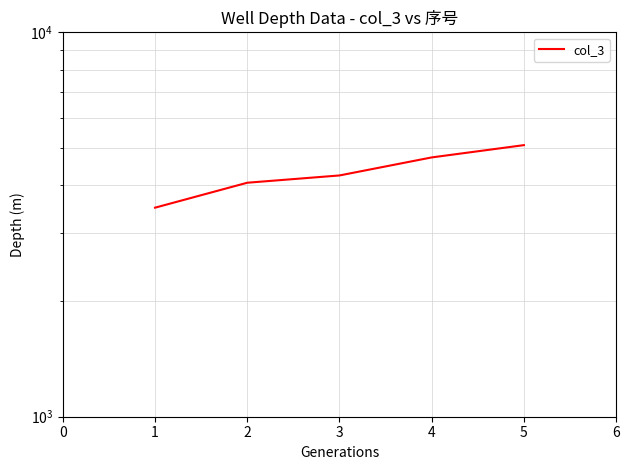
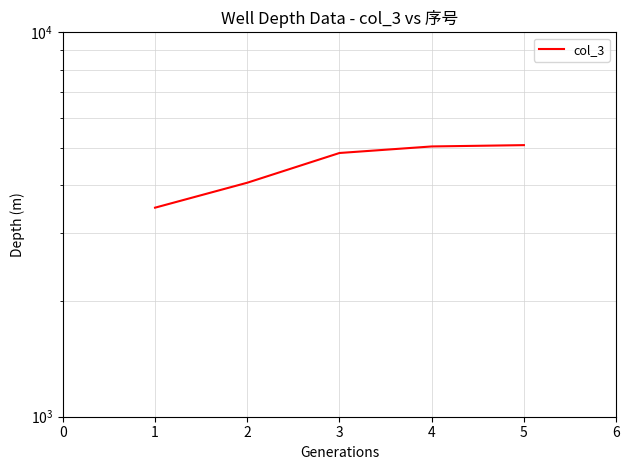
3: 4200 -> 4900
4: 4700 -> 5000
